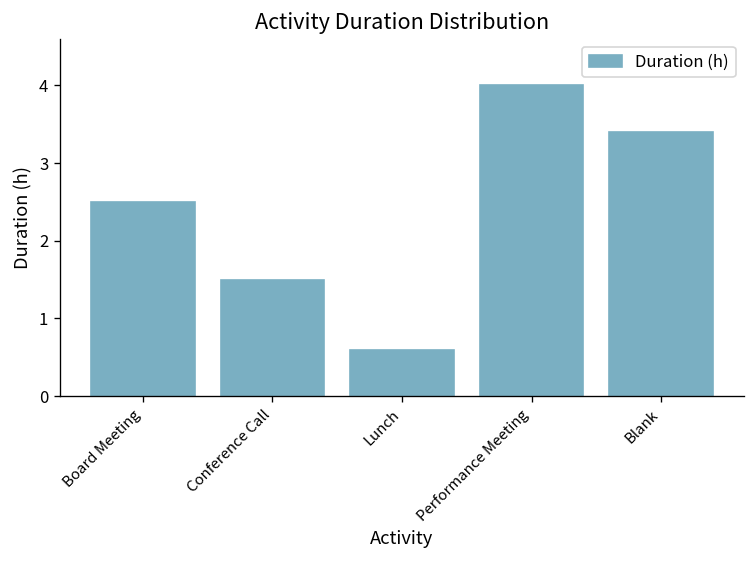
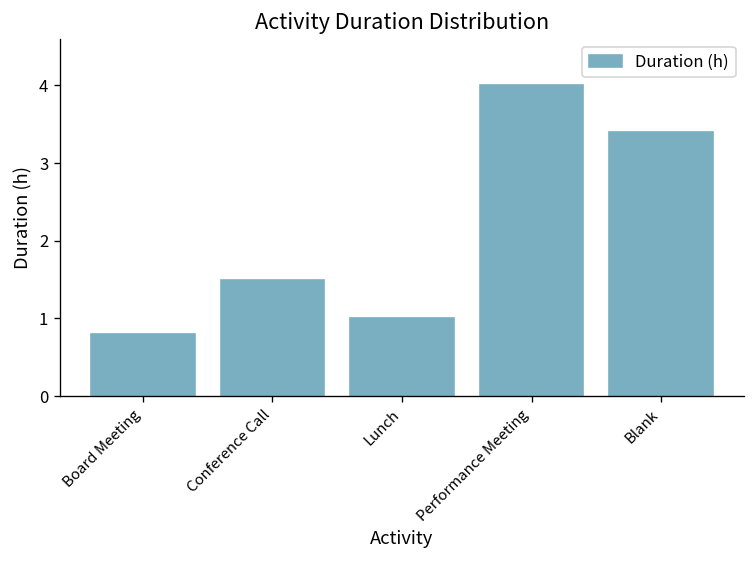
Board Meeting: 2.5 -> 0.8
Lunch: 0.6 -> 1.0
